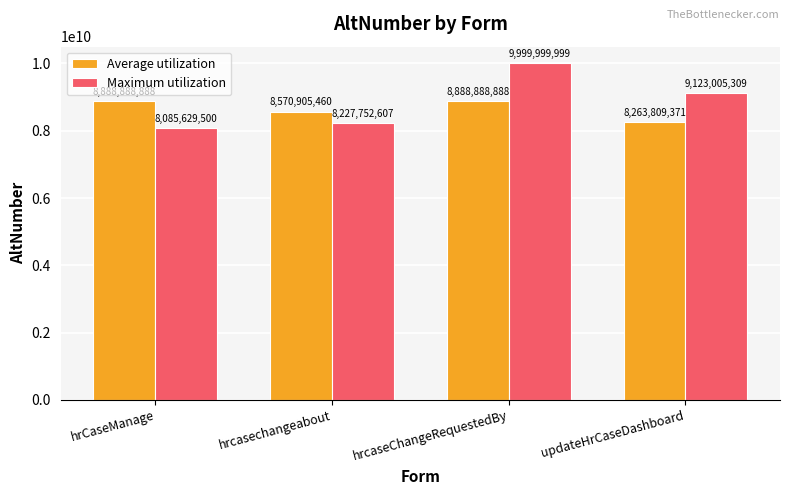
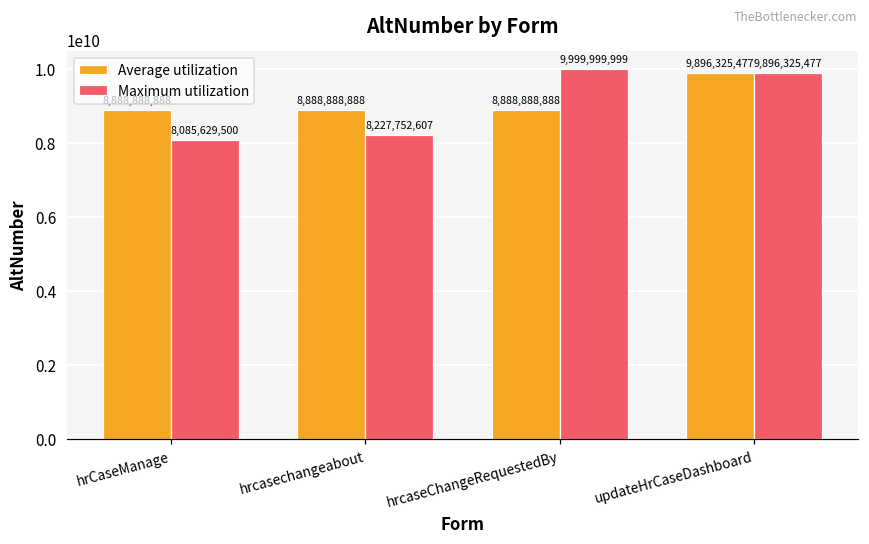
Average utilization, hrcasechangeabout: 8,570,905,460 -> 8,888,888,888
Average utilization, updateHrCaseDashboard: 8,263,809,371 -> 9,896,325,477
Maximum utilization, updateHrCaseDashboard: 9,123,005,309 -> 9,896,325,477
